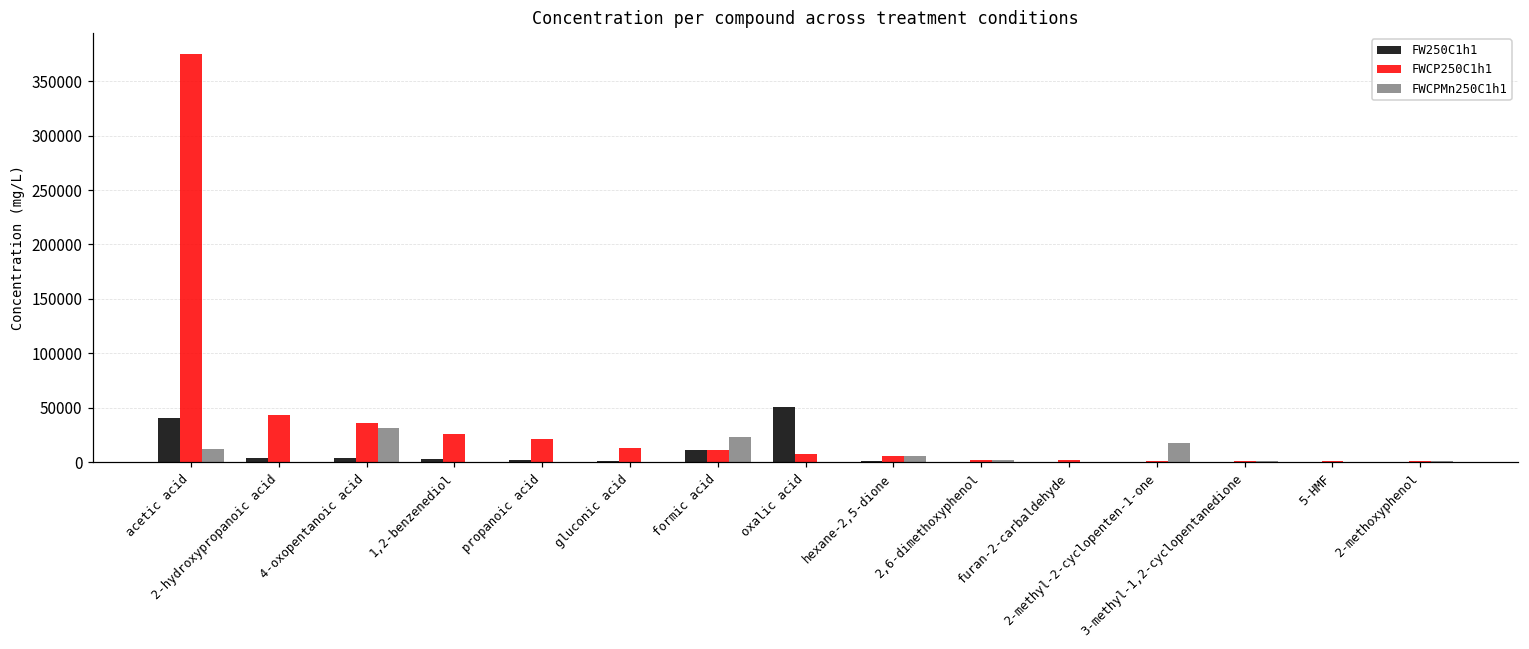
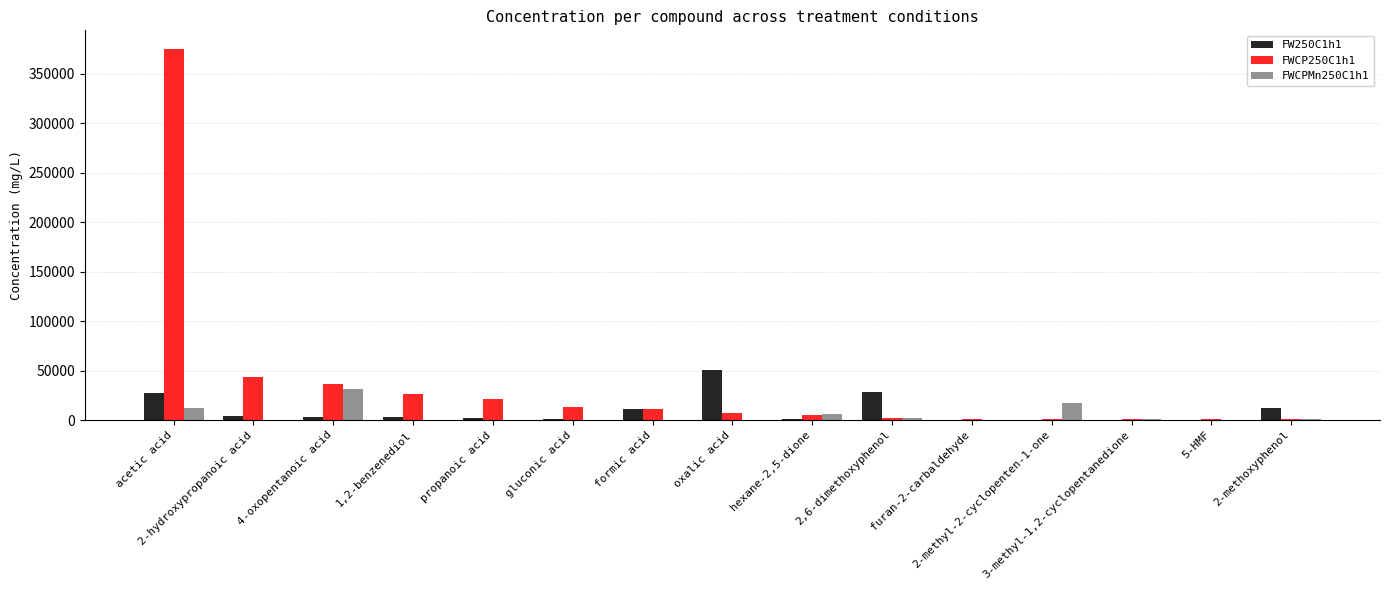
FW250C1h1, acetic acid: 40000 -> 30000
FWCPMn250C1h1, formic acid: 20000 -> 0
FW250C1h1, 2,6-dimethoxyphenol: 0 -> 30000
FW250C1h1, 2-methoxyphenol: 0 -> 10000
